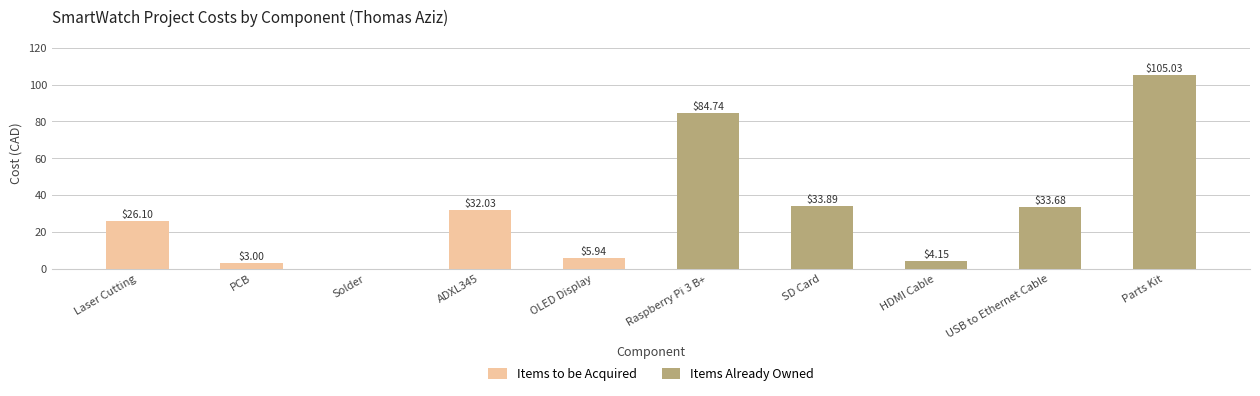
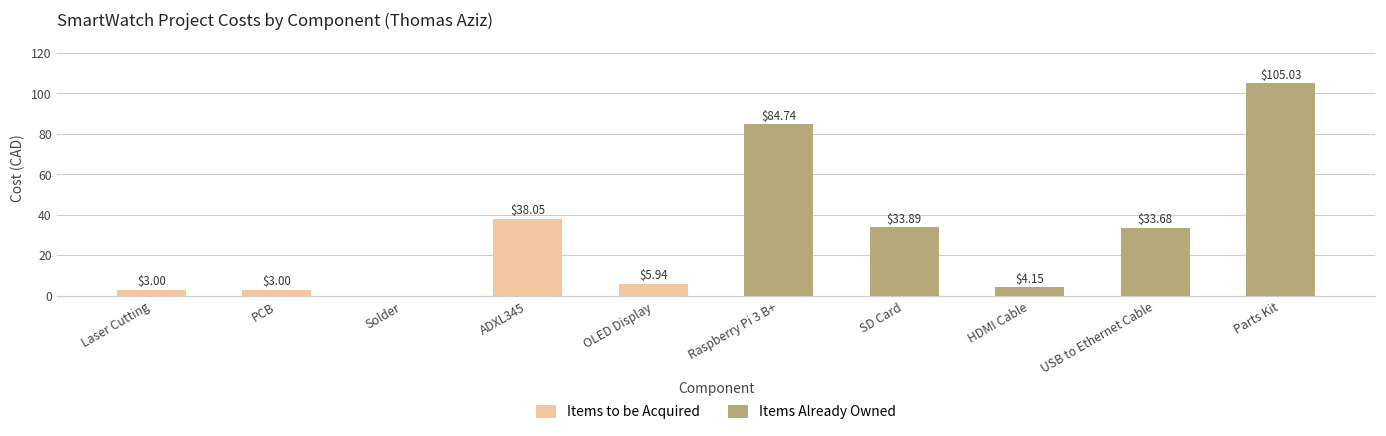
Laser Cutting: $26.10 -> $3.00
ADXL345: $32.03 -> $38.05
